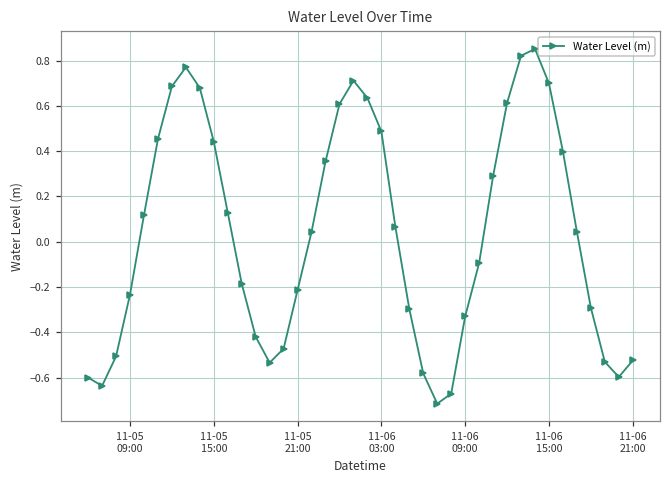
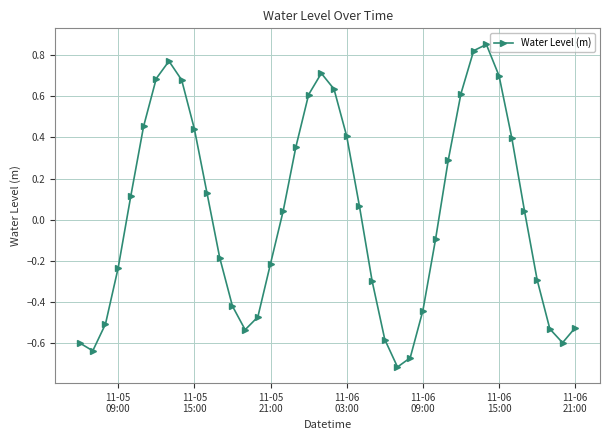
11-06 03:00: 0.49 -> 0.41
11-06 09:00: -0.33 -> -0.44
